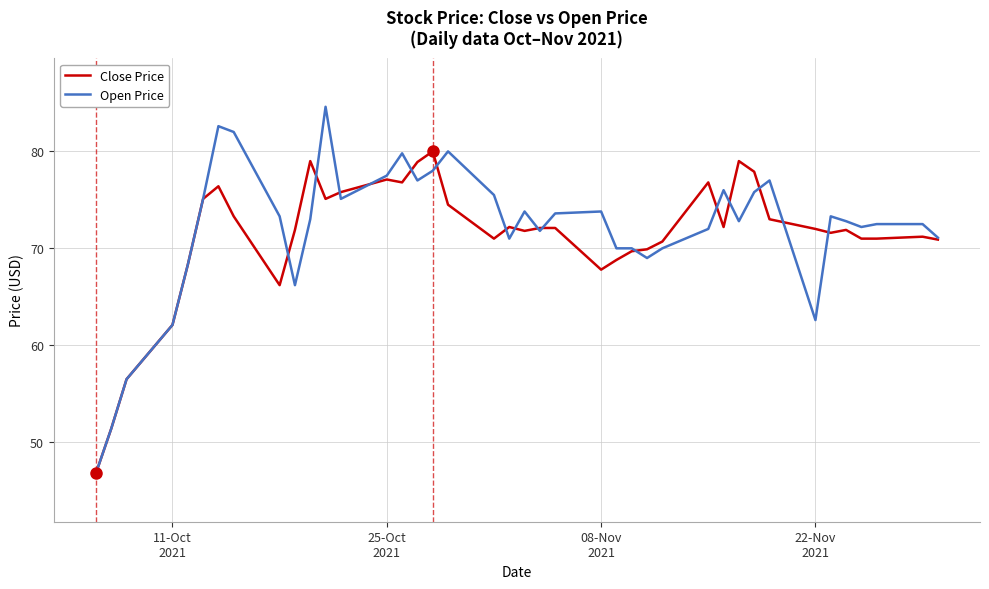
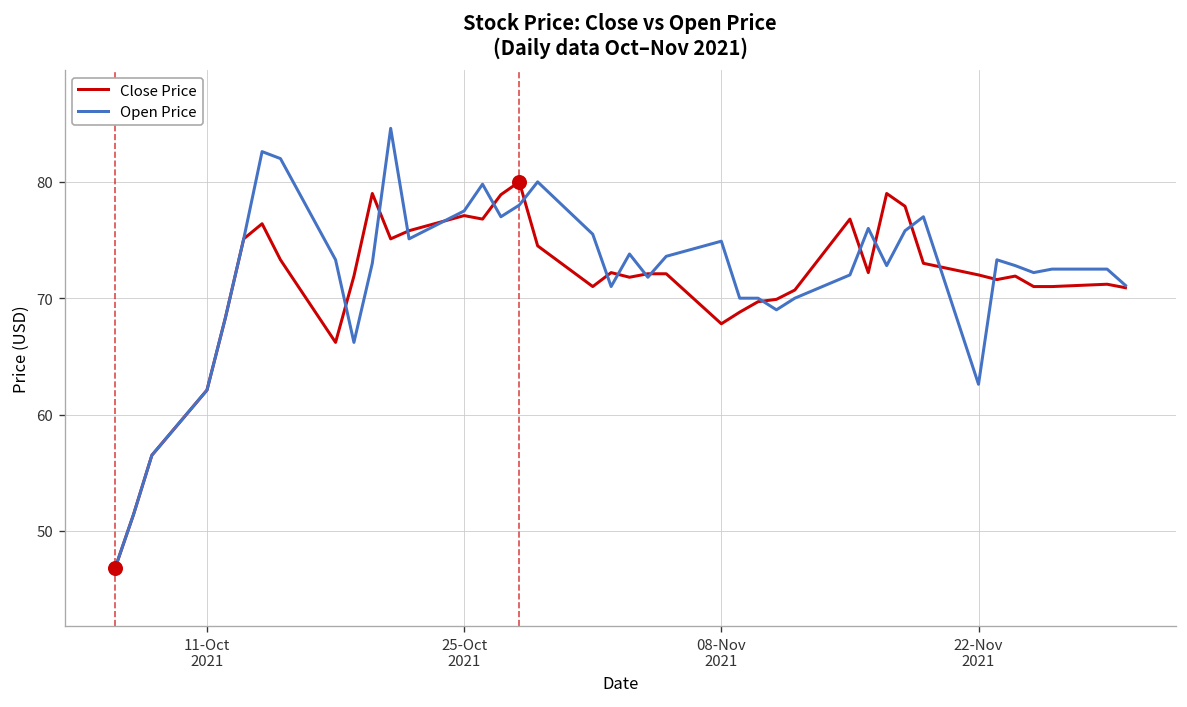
Open Price, 08-Nov 2021: 74 -> 75
